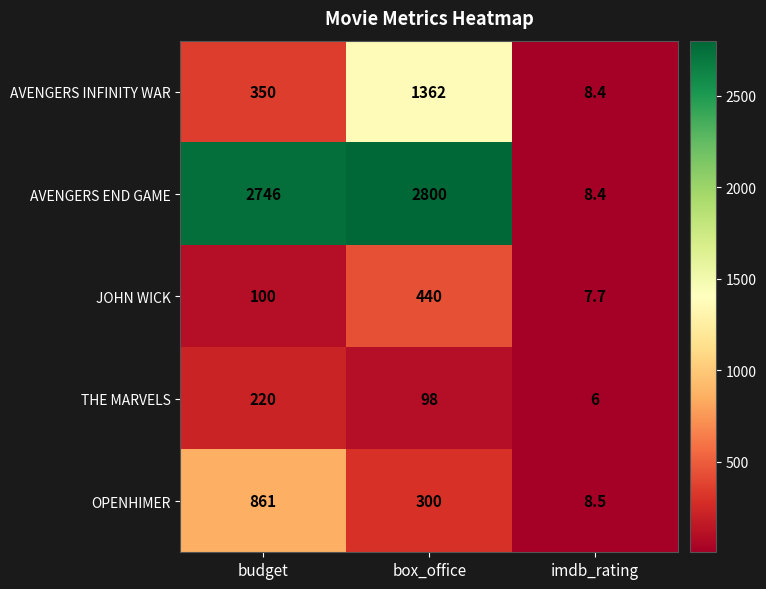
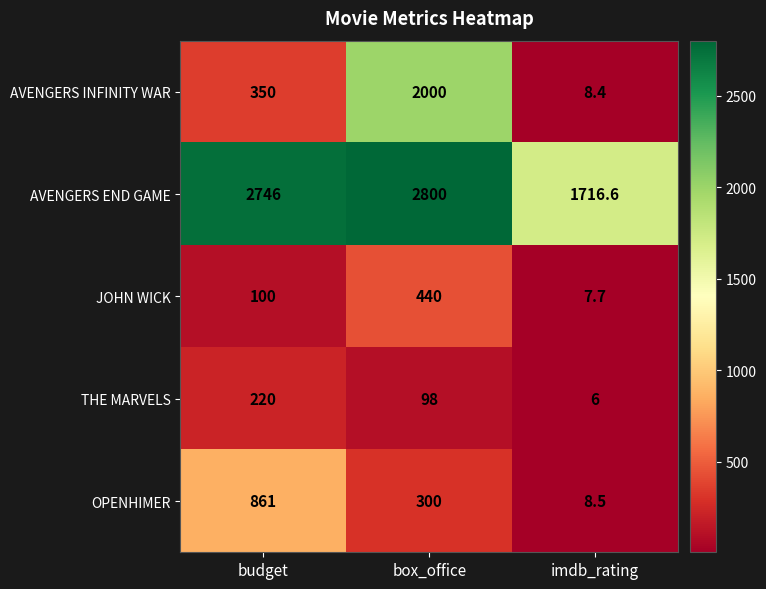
AVENGERS INFINITY WAR, box_office: 1362 -> 2000
AVENGERS END GAME, imdb_rating: 8.4 -> 1716.6
